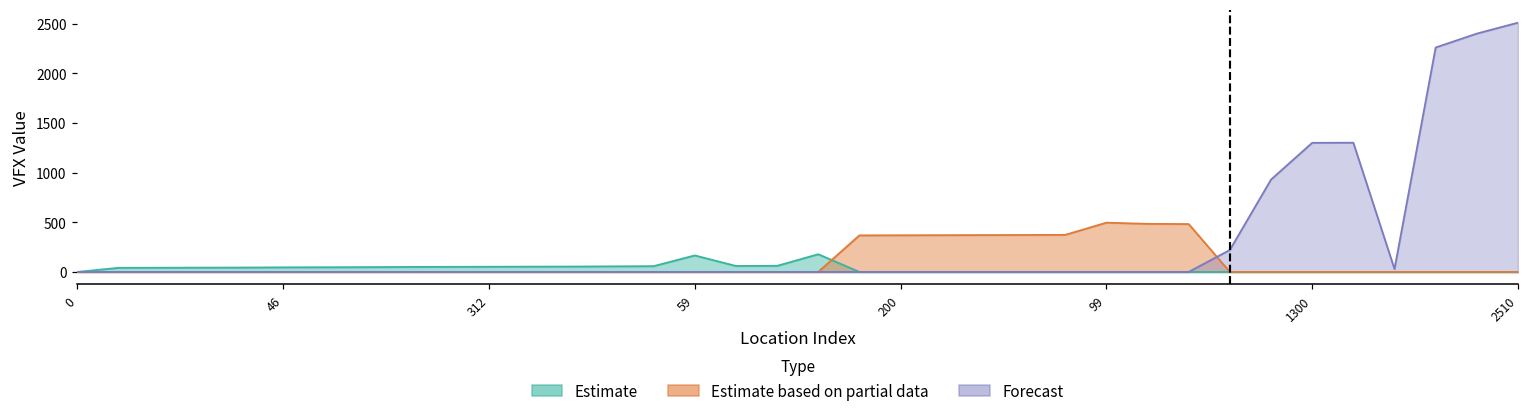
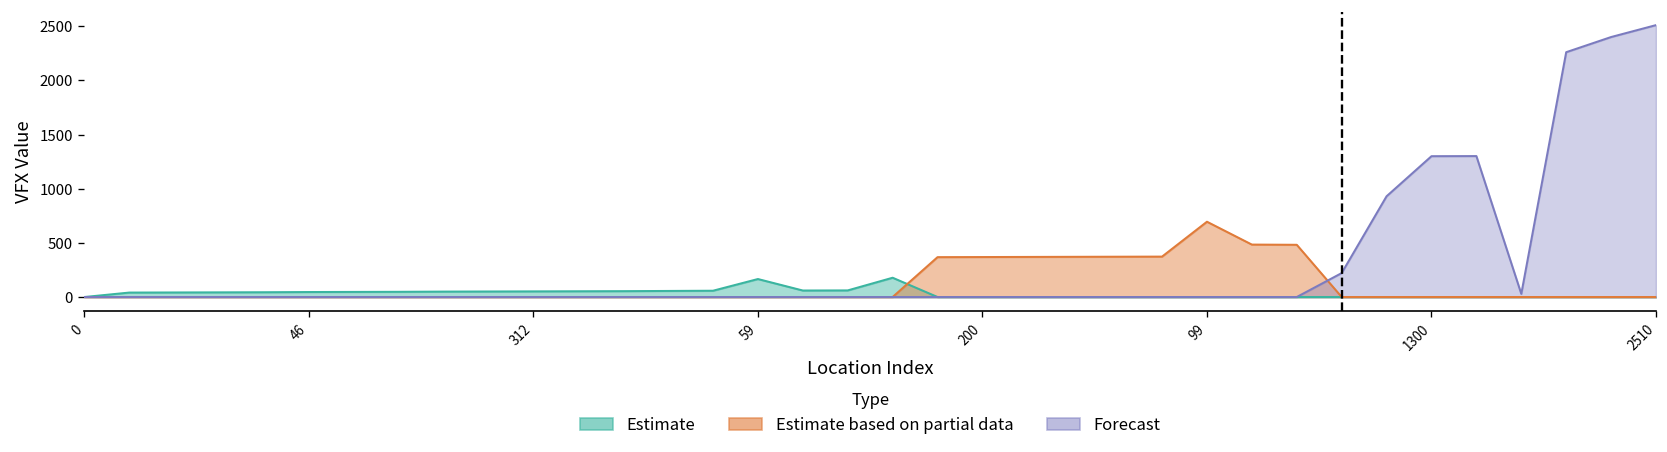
Estimate based on partial data, 99: 500 -> 700
